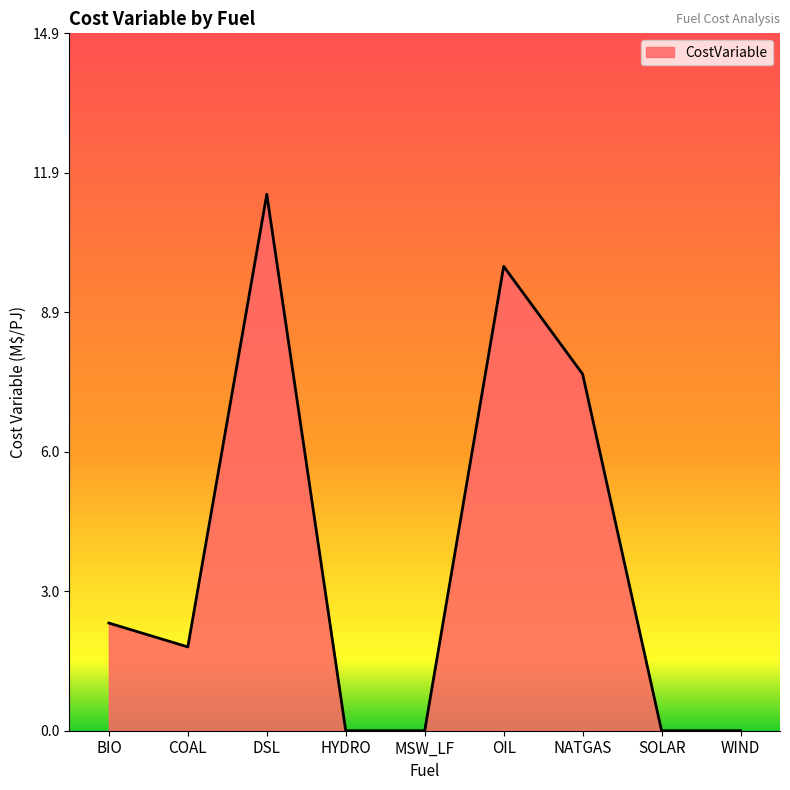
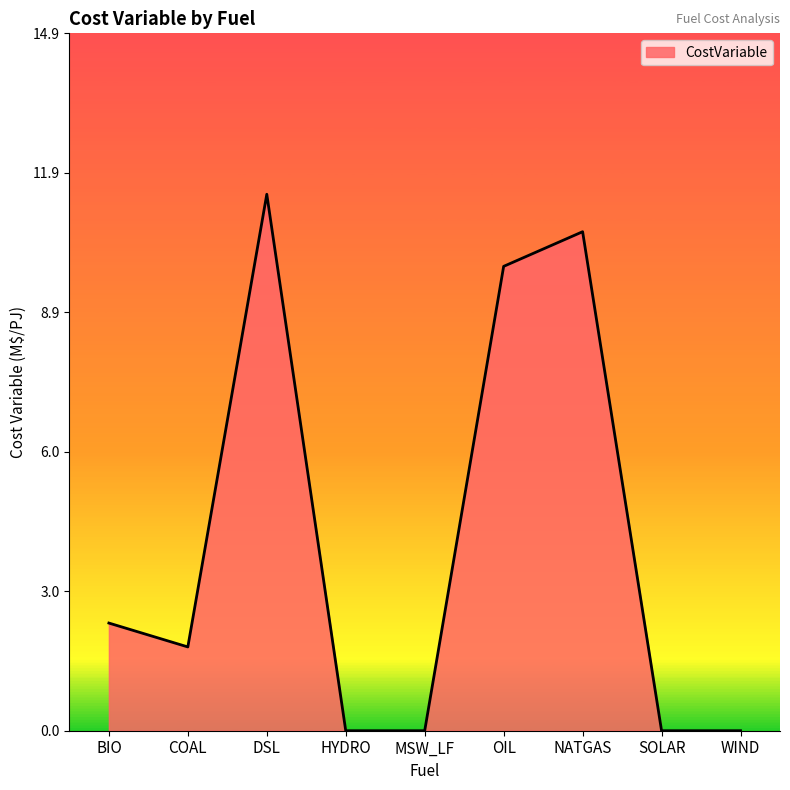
NATGAS: 7.6 -> 10.7
